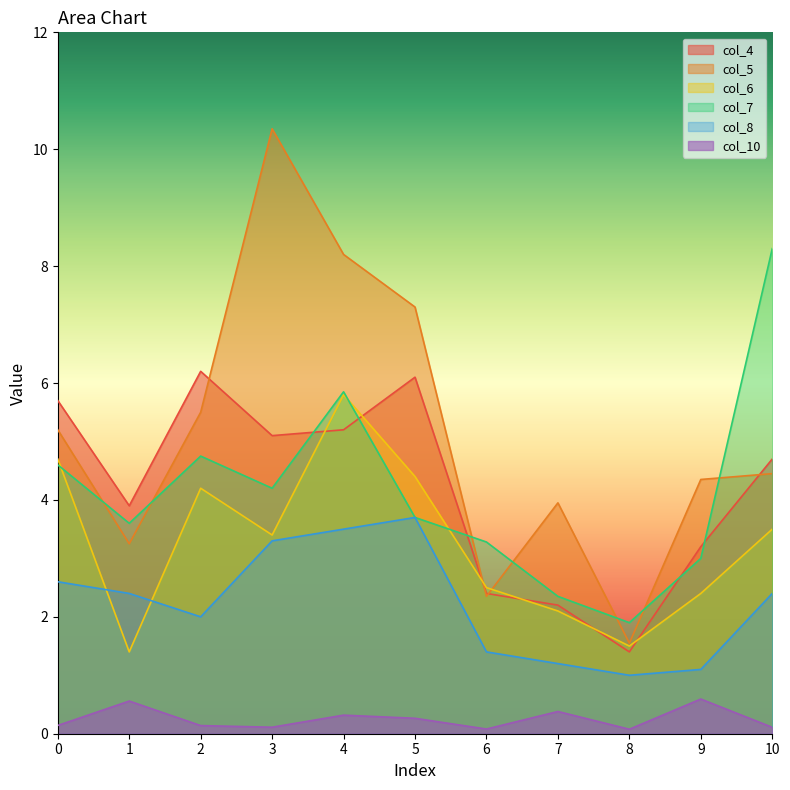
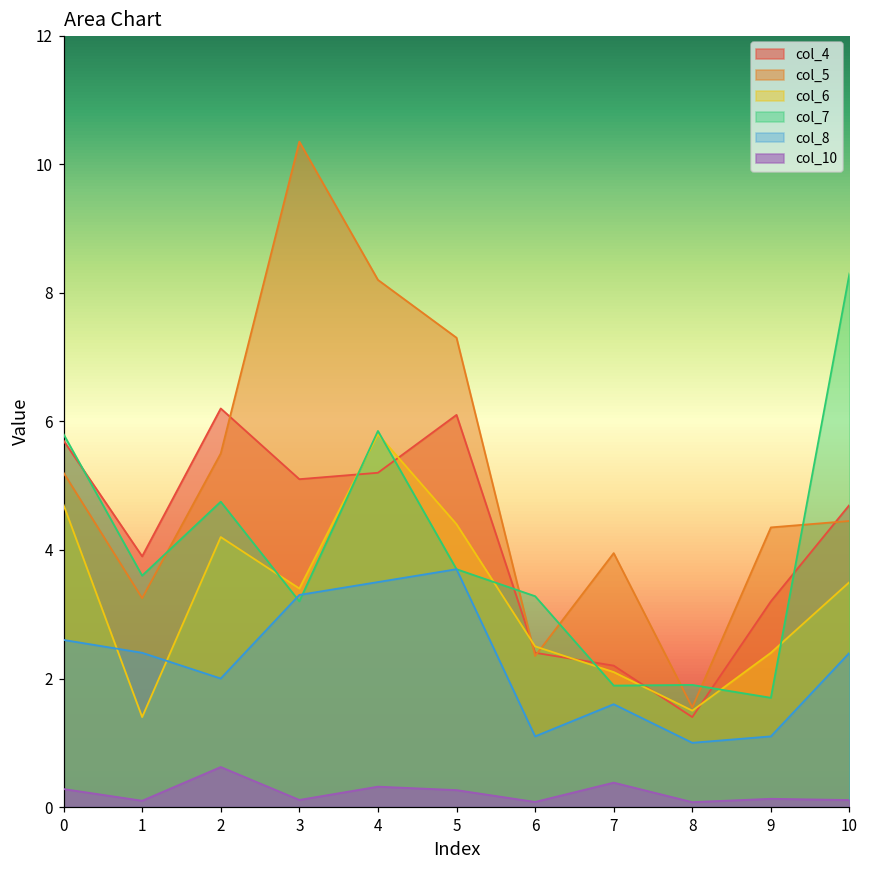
col_7, 0: 4.6 -> 5.8
col_10, 0: 0.1 -> 0.3
col_10, 1: 0.6 -> 0.1
col_10, 2: 0.1 -> 0.6
col_7, 3: 4.2 -> 3.2
col_8, 6: 1.4 -> 1.1
col_7, 7: 2.4 -> 1.9
col_8, 7: 1.2 -> 1.6
col_7, 9: 3.0 -> 1.7
col_10, 9: 0.6 -> 0.1
